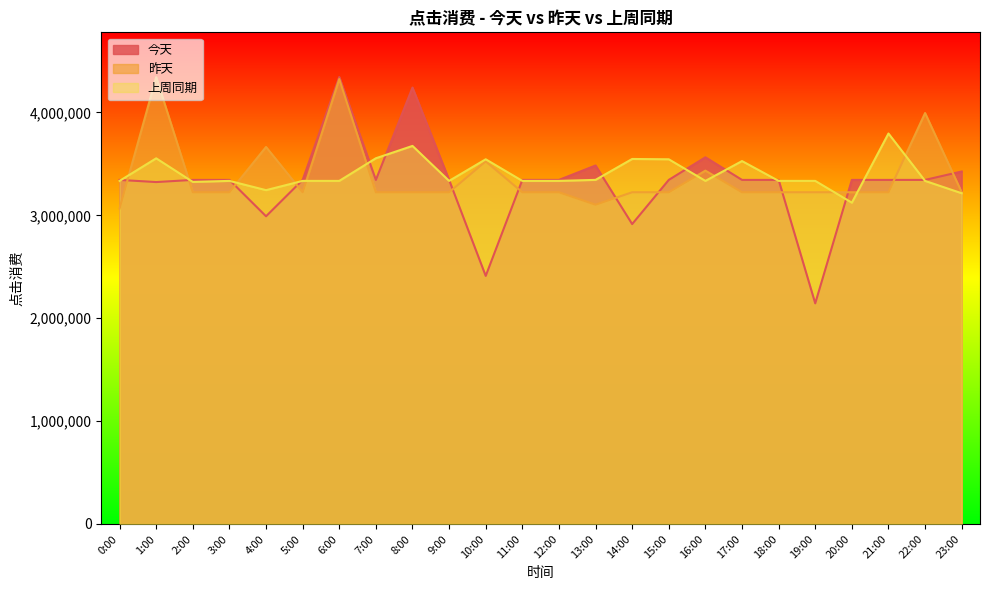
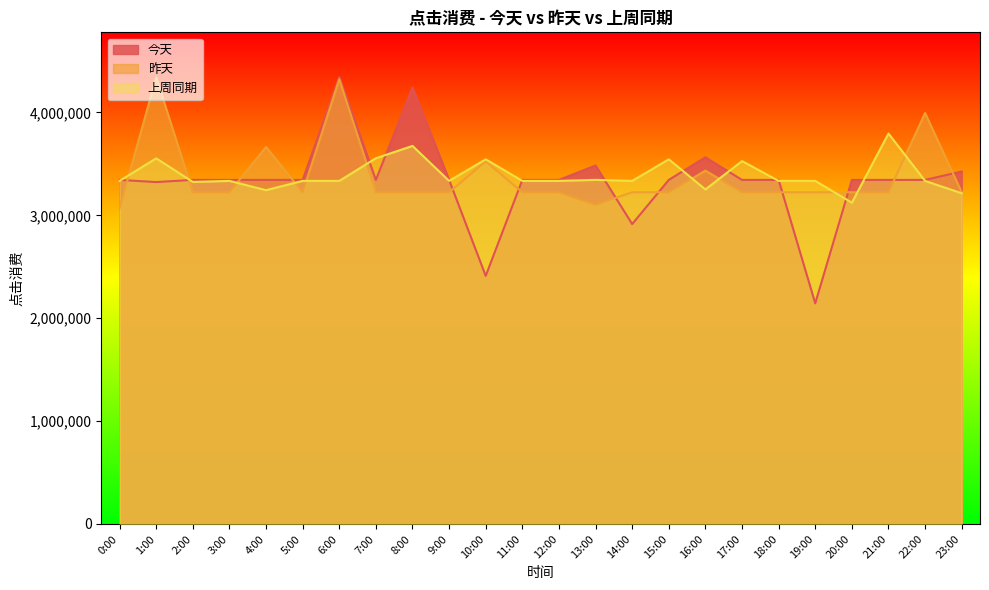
今天, 4:00: 2,990,000 -> 3,340,000
上周同期, 14:00: 3,550,000 -> 3,330,000
上周同期, 16:00: 3,330,000 -> 3,250,000
